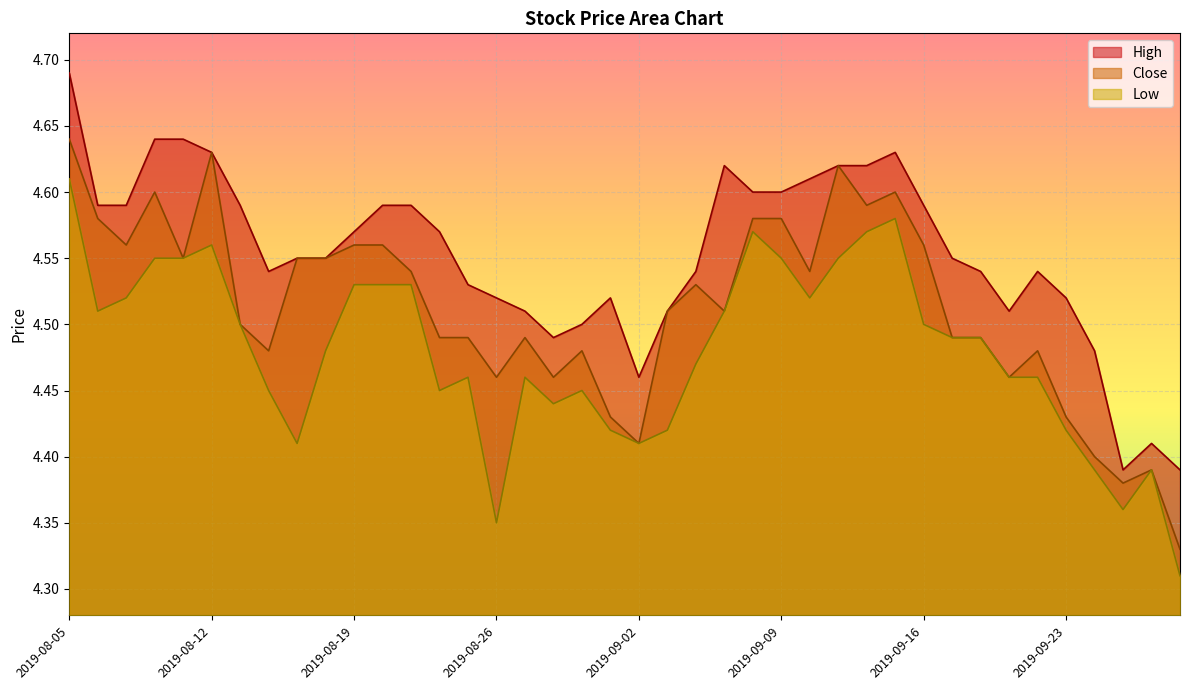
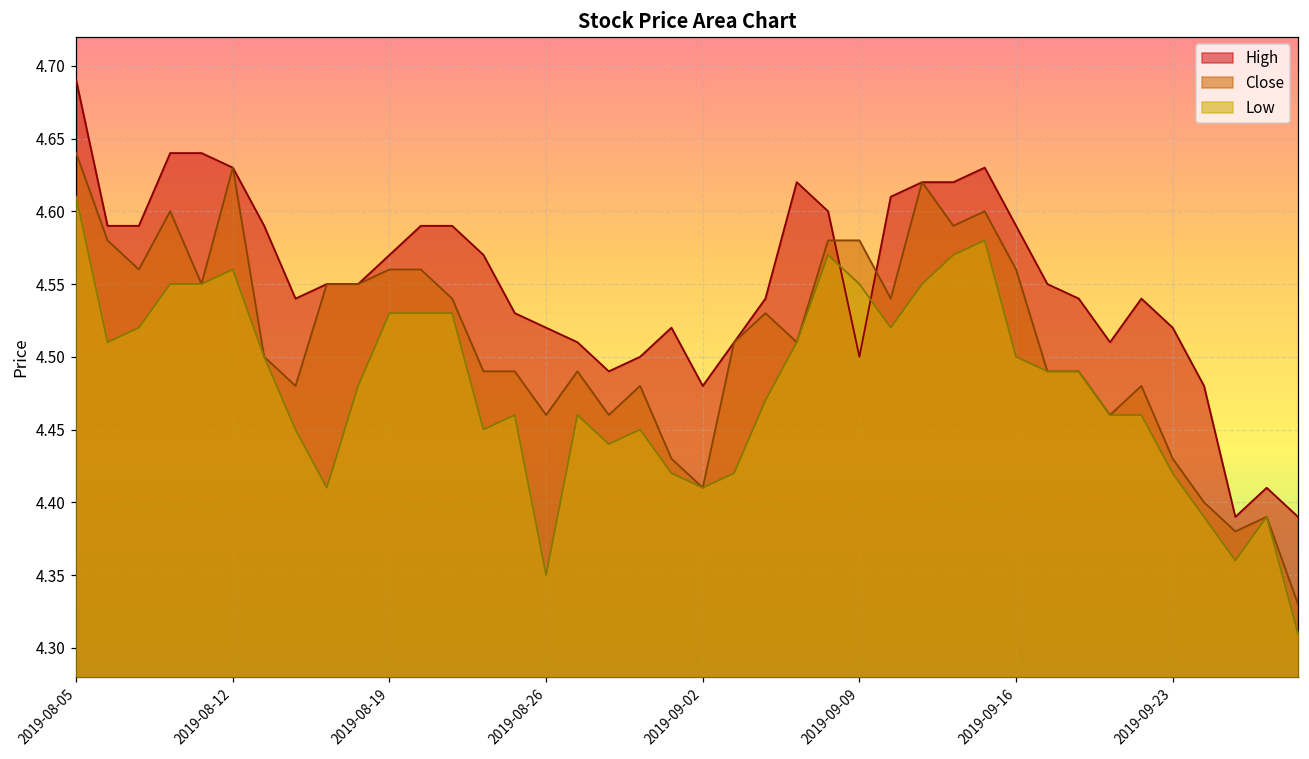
High, 2019-09-02: 4.46 -> 4.48
High, 2019-09-09: 4.6 -> 4.5
